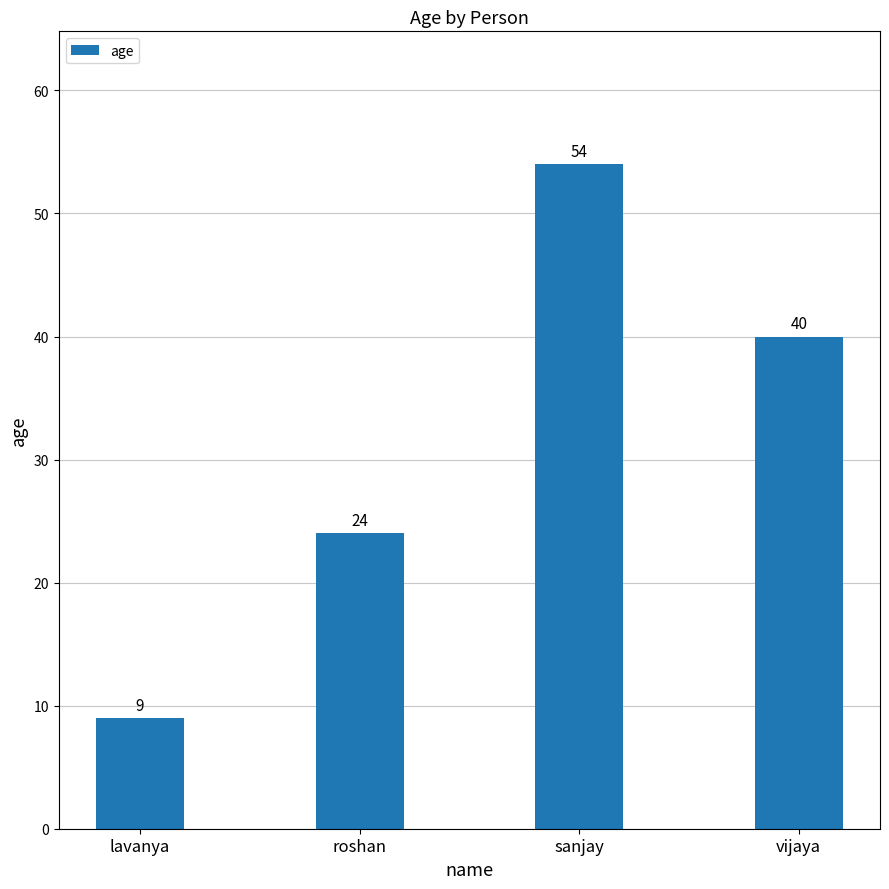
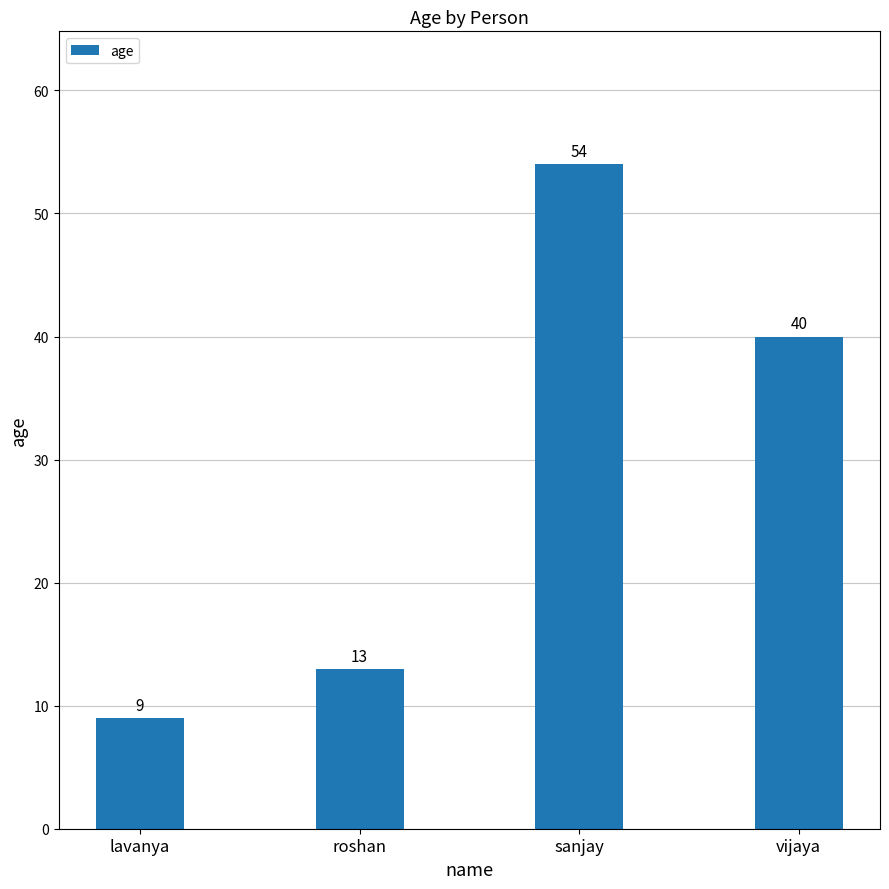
roshan: 24 -> 13
